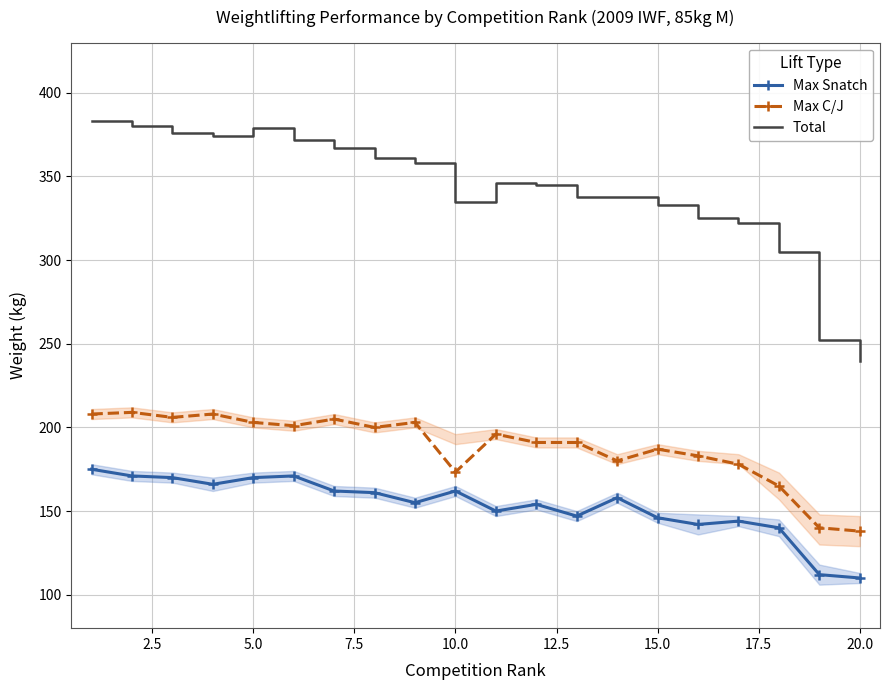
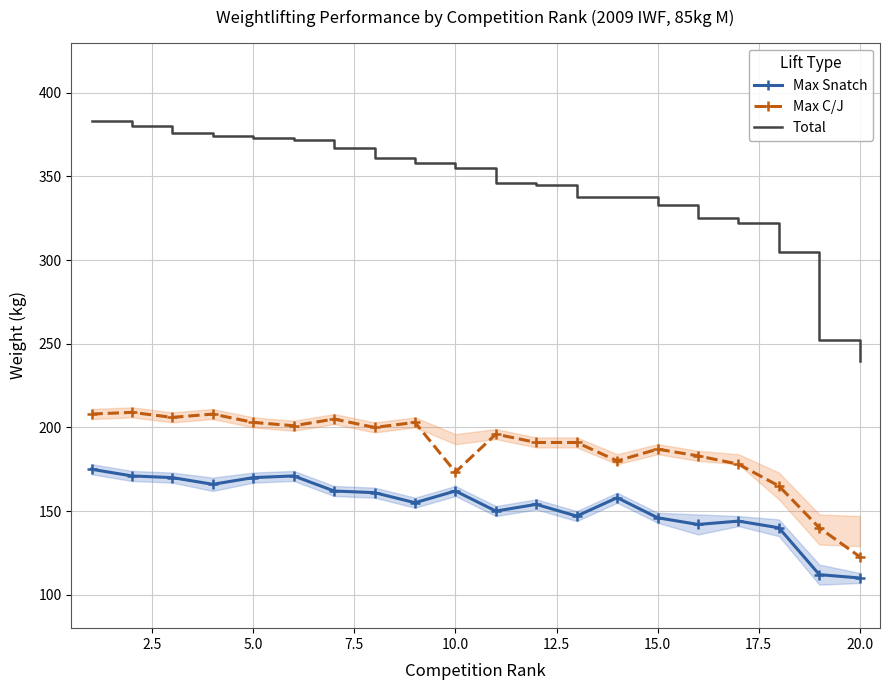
Total, 5.0: 379 -> 373
Total, 10.0: 335 -> 355
Max C/J, 20.0: 138 -> 123
